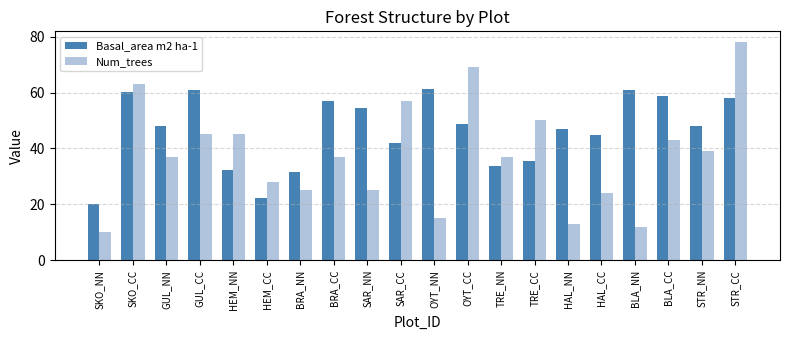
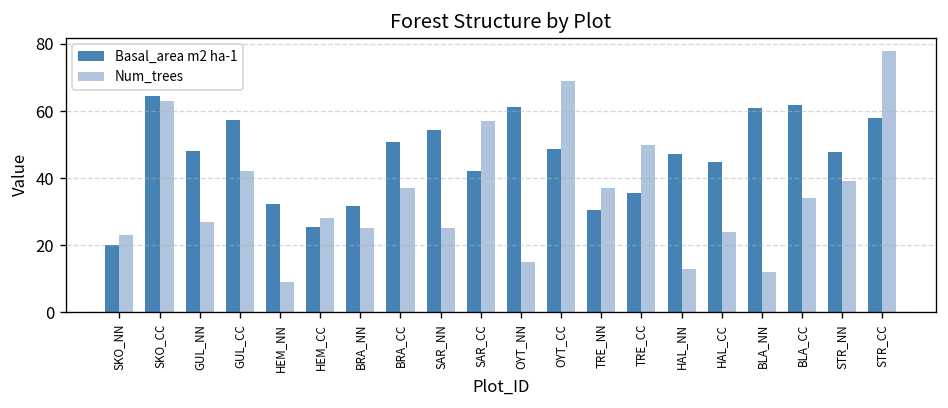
Num_trees, SKO_NN: 10 -> 23
Basal_area m2 ha-1, SKO_CC: 60 -> 64
Num_trees, GUL_NN: 37 -> 27
Basal_area m2 ha-1, GUL_CC: 61 -> 57
Num_trees, GUL_CC: 45 -> 42
Num_trees, HEM_NN: 45 -> 9
Basal_area m2 ha-1, HEM_CC: 22 -> 25
Basal_area m2 ha-1, BRA_CC: 57 -> 51
Basal_area m2 ha-1, TRE_NN: 34 -> 31
Basal_area m2 ha-1, BLA_CC: 59 -> 62
Num_trees, BLA_CC: 43 -> 34
